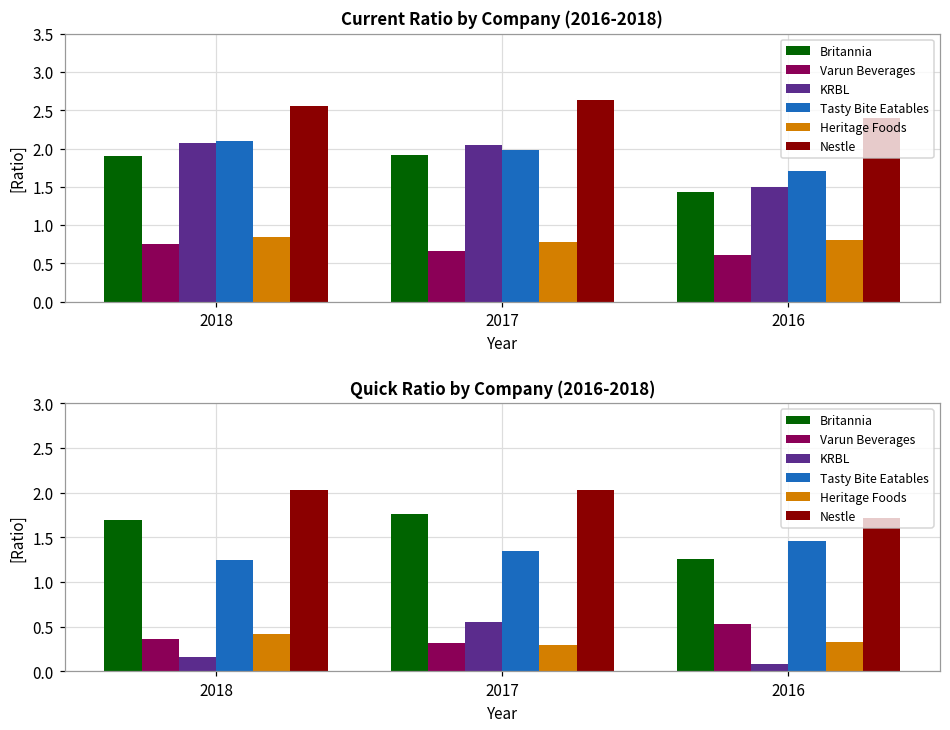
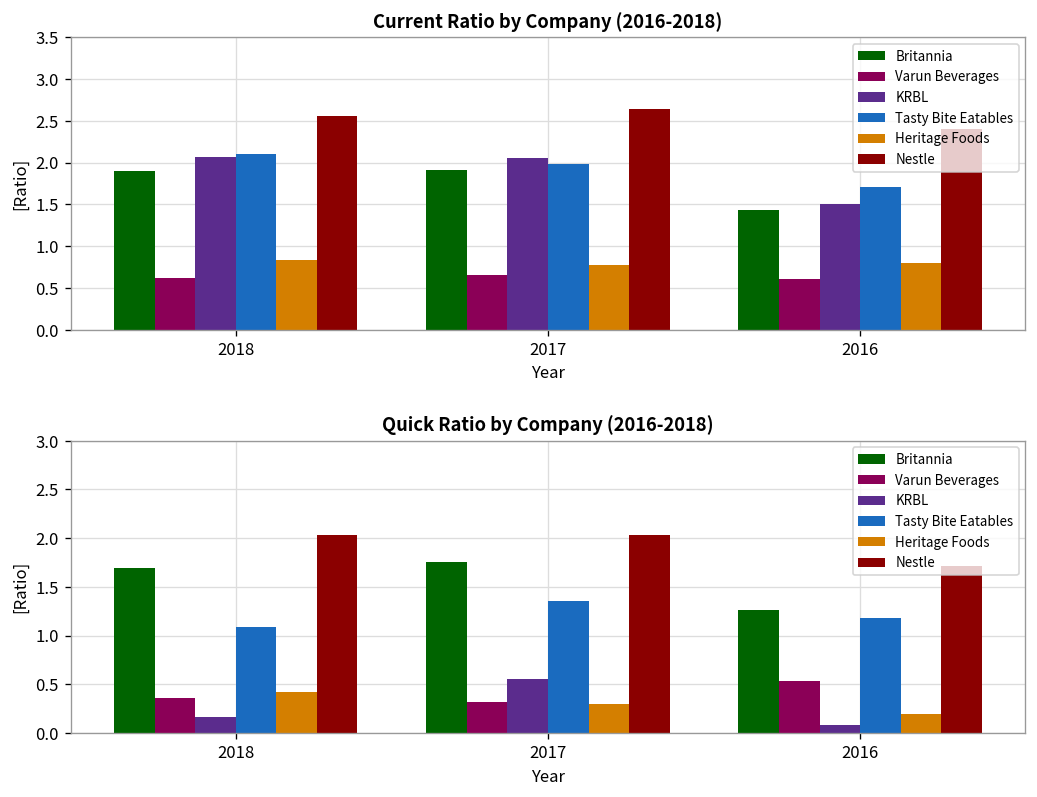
Current Ratio by Company (2016-2018), Varun Beverages, 2018: 0.8 -> 0.6
Quick Ratio by Company (2016-2018), Tasty Bite Eatables, 2018: 1.3 -> 1.1
Quick Ratio by Company (2016-2018), Tasty Bite Eatables, 2016: 1.5 -> 1.2
Quick Ratio by Company (2016-2018), Heritage Foods, 2016: 0.3 -> 0.2
